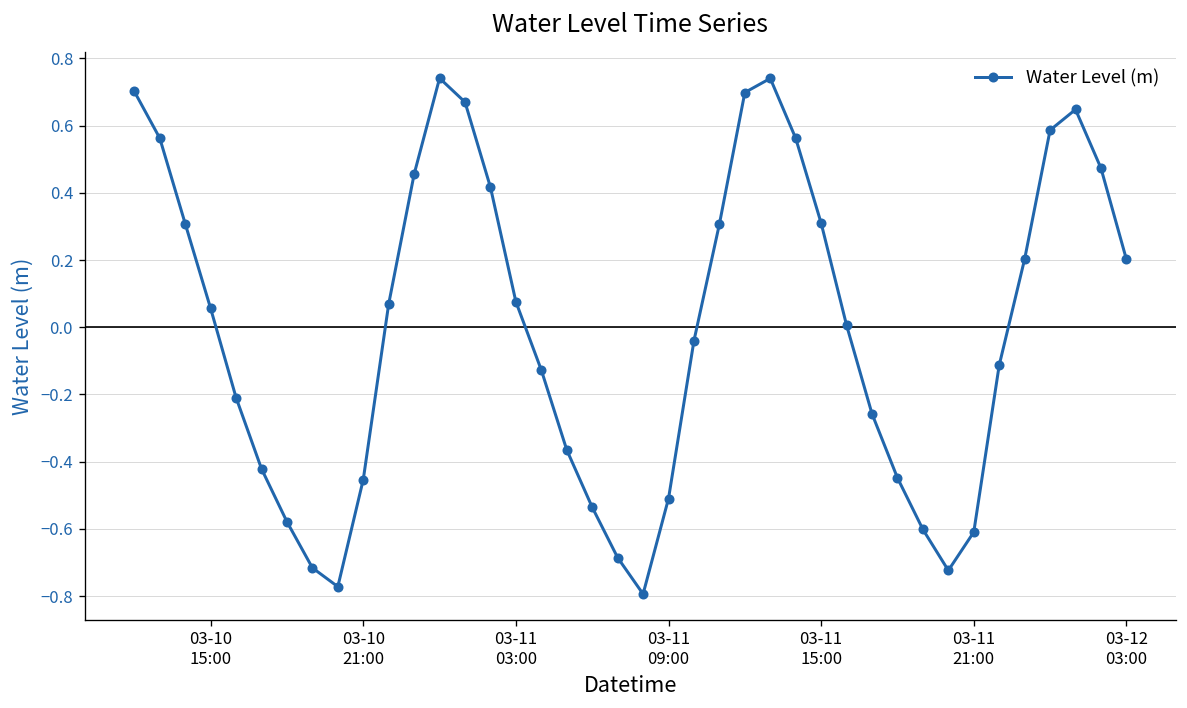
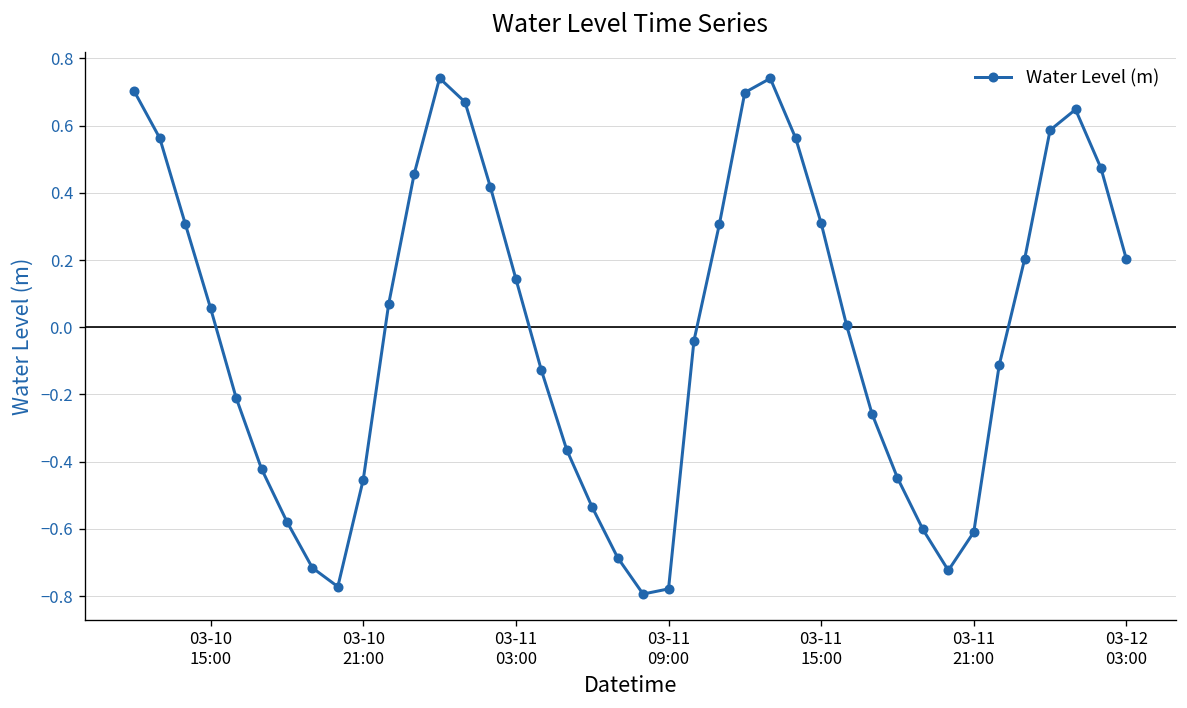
03-11 03:00: 0.08 -> 0.14
03-11 09:00: -0.51 -> -0.78
